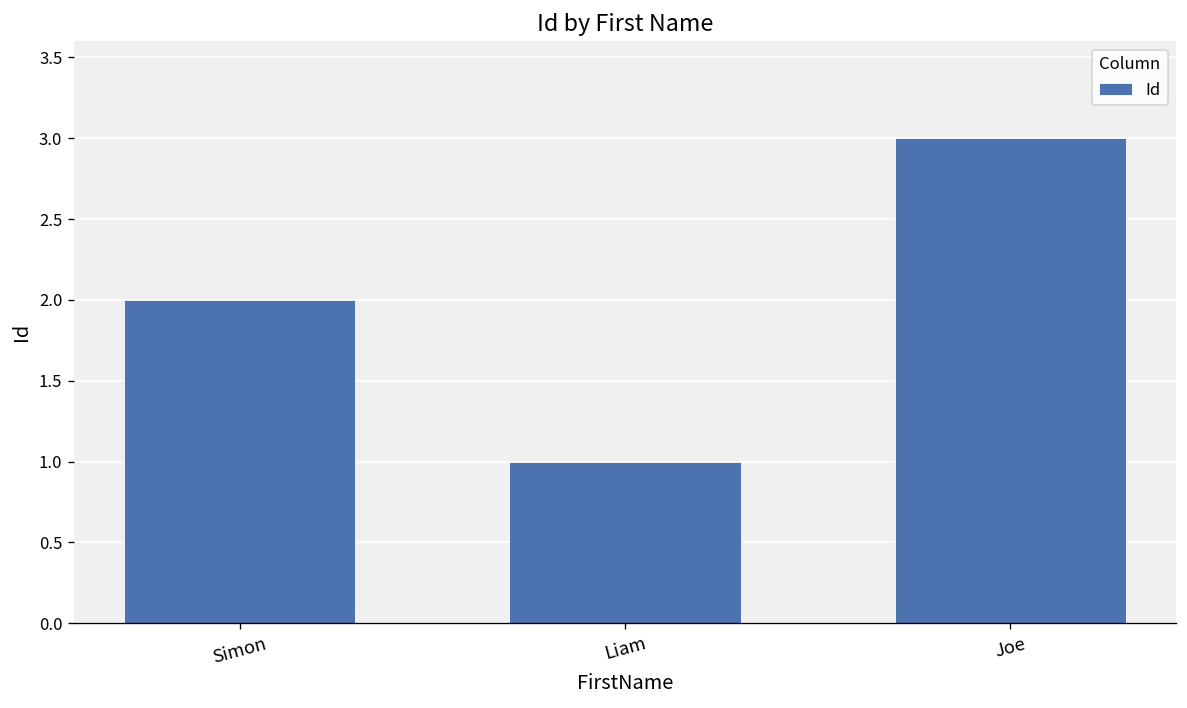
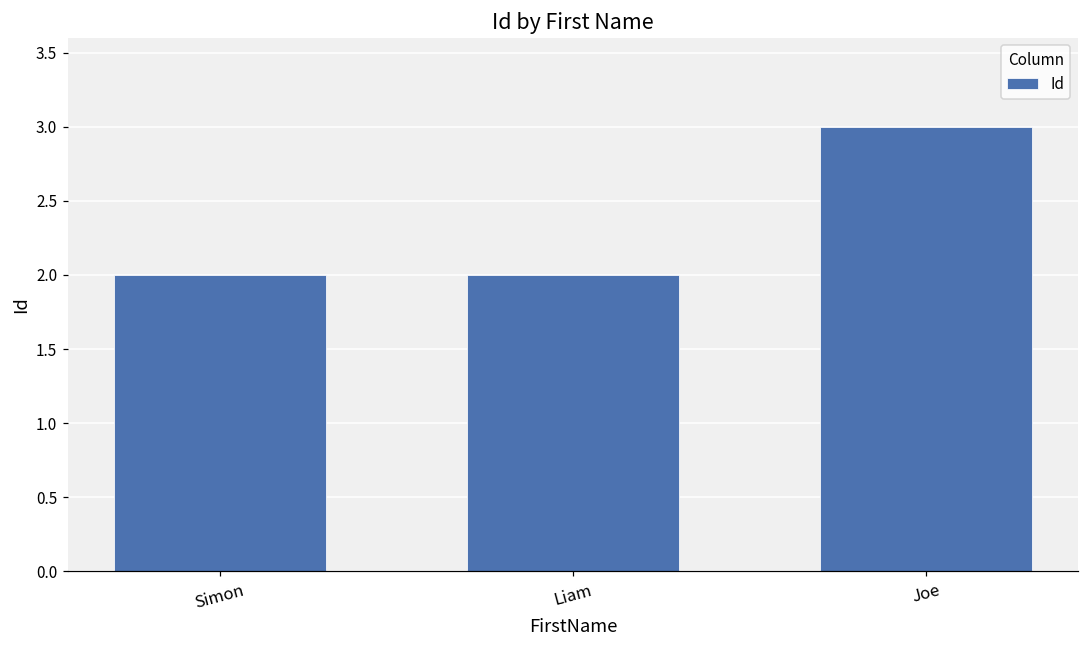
Liam: 1 -> 2
